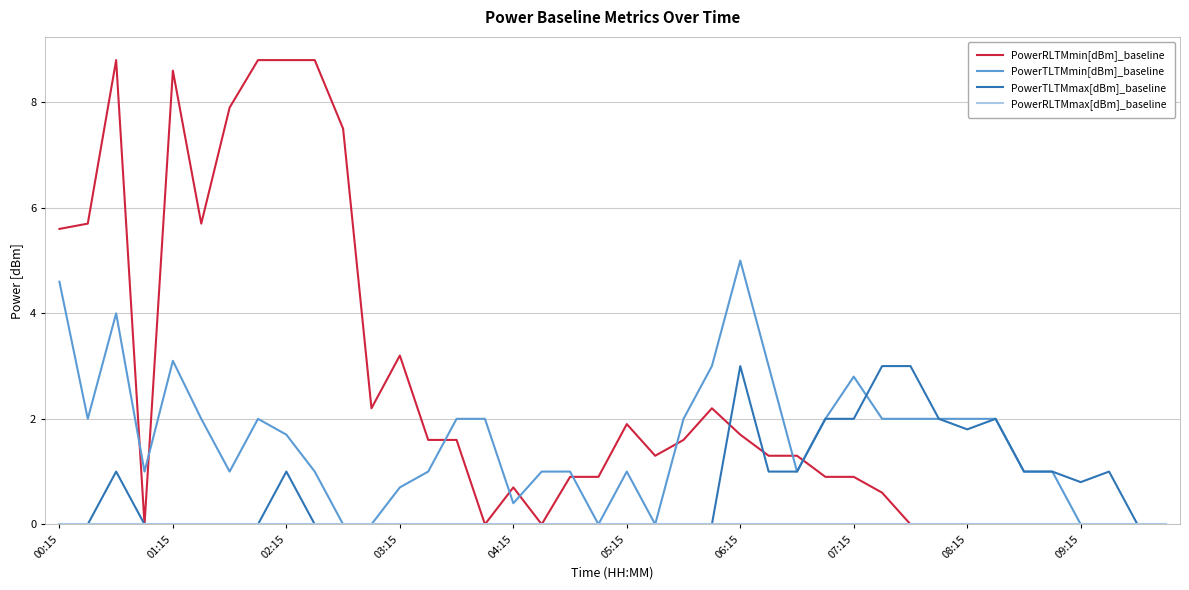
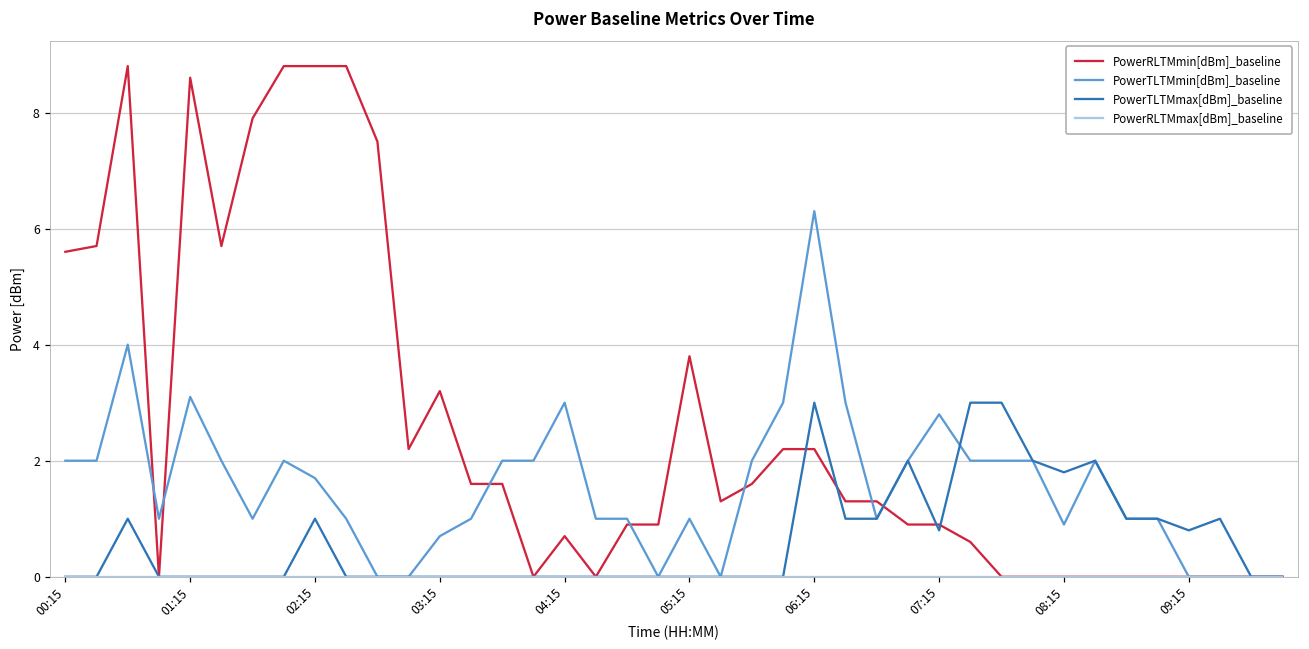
PowerTLTMmin[dBm]_baseline, 00:15: 4.6 -> 2.0
PowerTLTMmin[dBm]_baseline, 04:15: 0.4 -> 3.0
PowerRLTMmin[dBm]_baseline, 05:15: 1.9 -> 3.8
PowerRLTMmin[dBm]_baseline, 06:15: 1.7 -> 2.2
PowerTLTMmin[dBm]_baseline, 06:15: 5.0 -> 6.3
PowerTLTMmax[dBm]_baseline, 07:15: 2.0 -> 0.8
PowerTLTMmin[dBm]_baseline, 08:15: 2.0 -> 0.9
